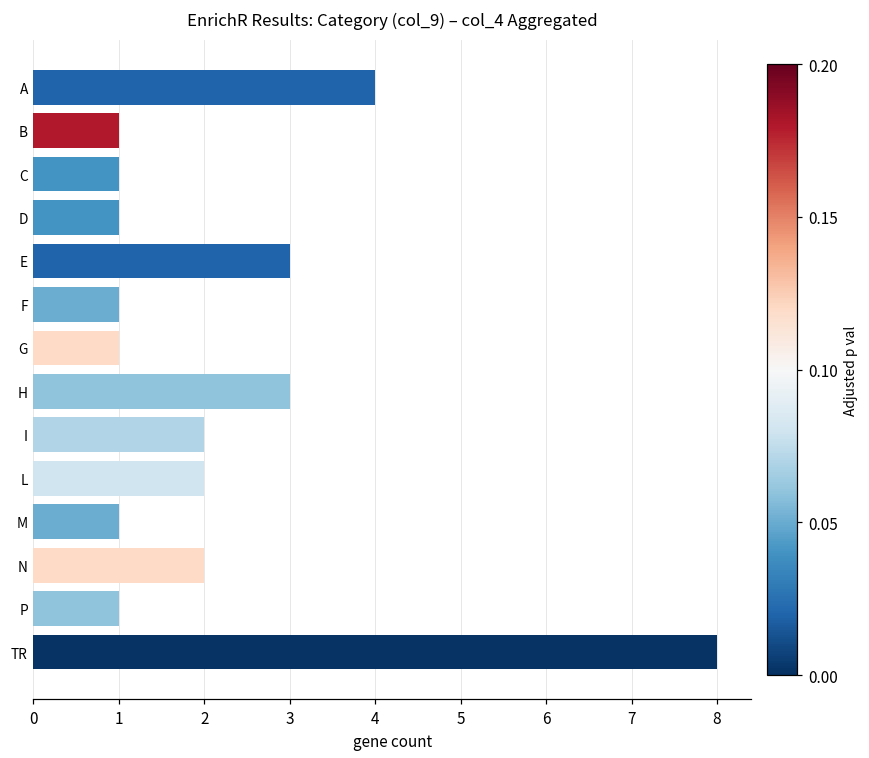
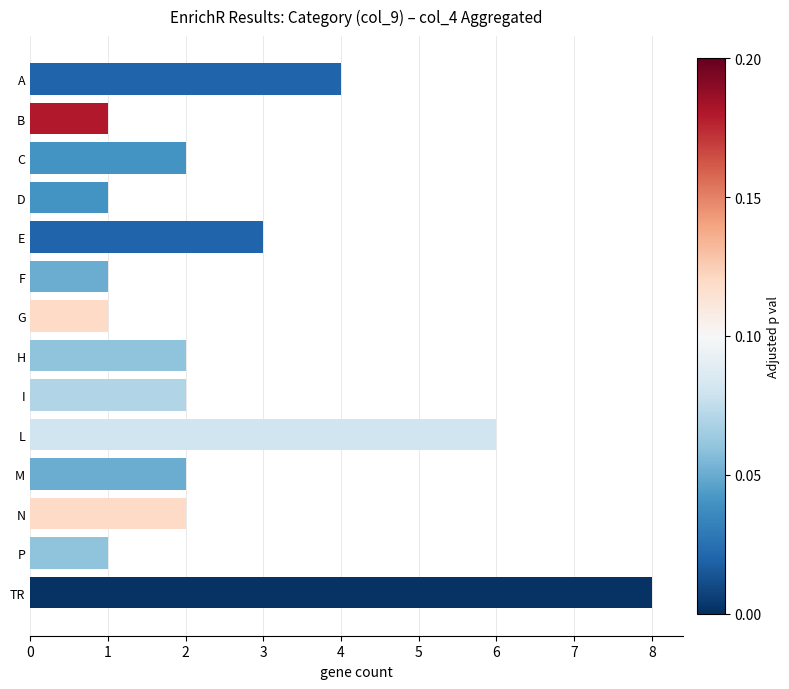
C: 1 -> 2
H: 3 -> 2
L: 2 -> 6
M: 1 -> 2
